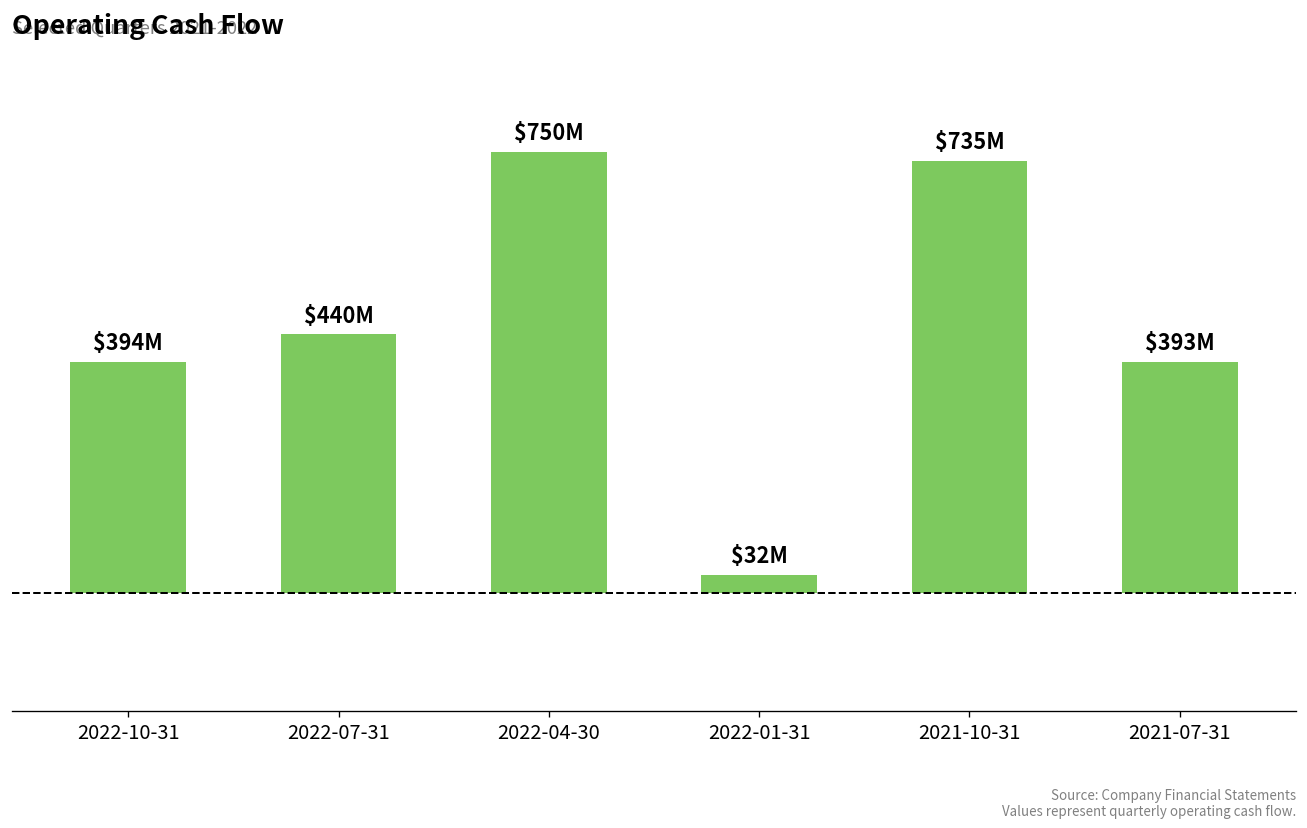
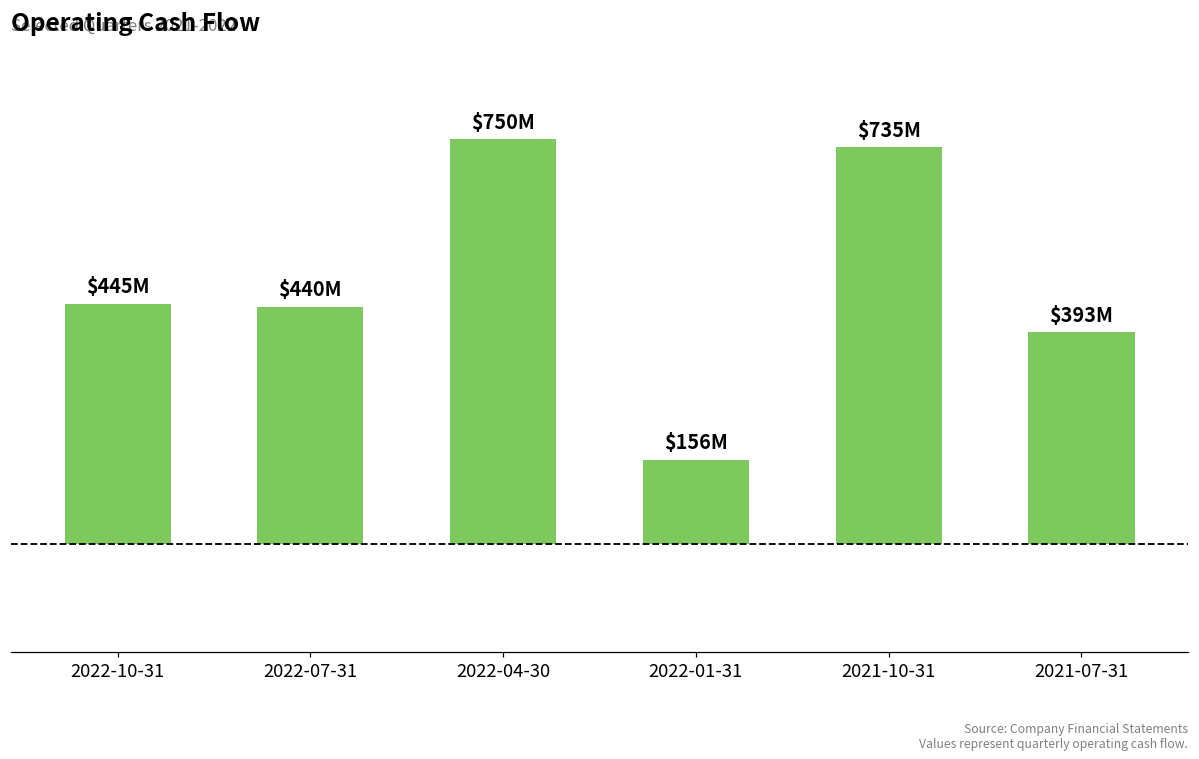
2022-10-31: $394M -> $445M
2022-01-31: $32M -> $156M
